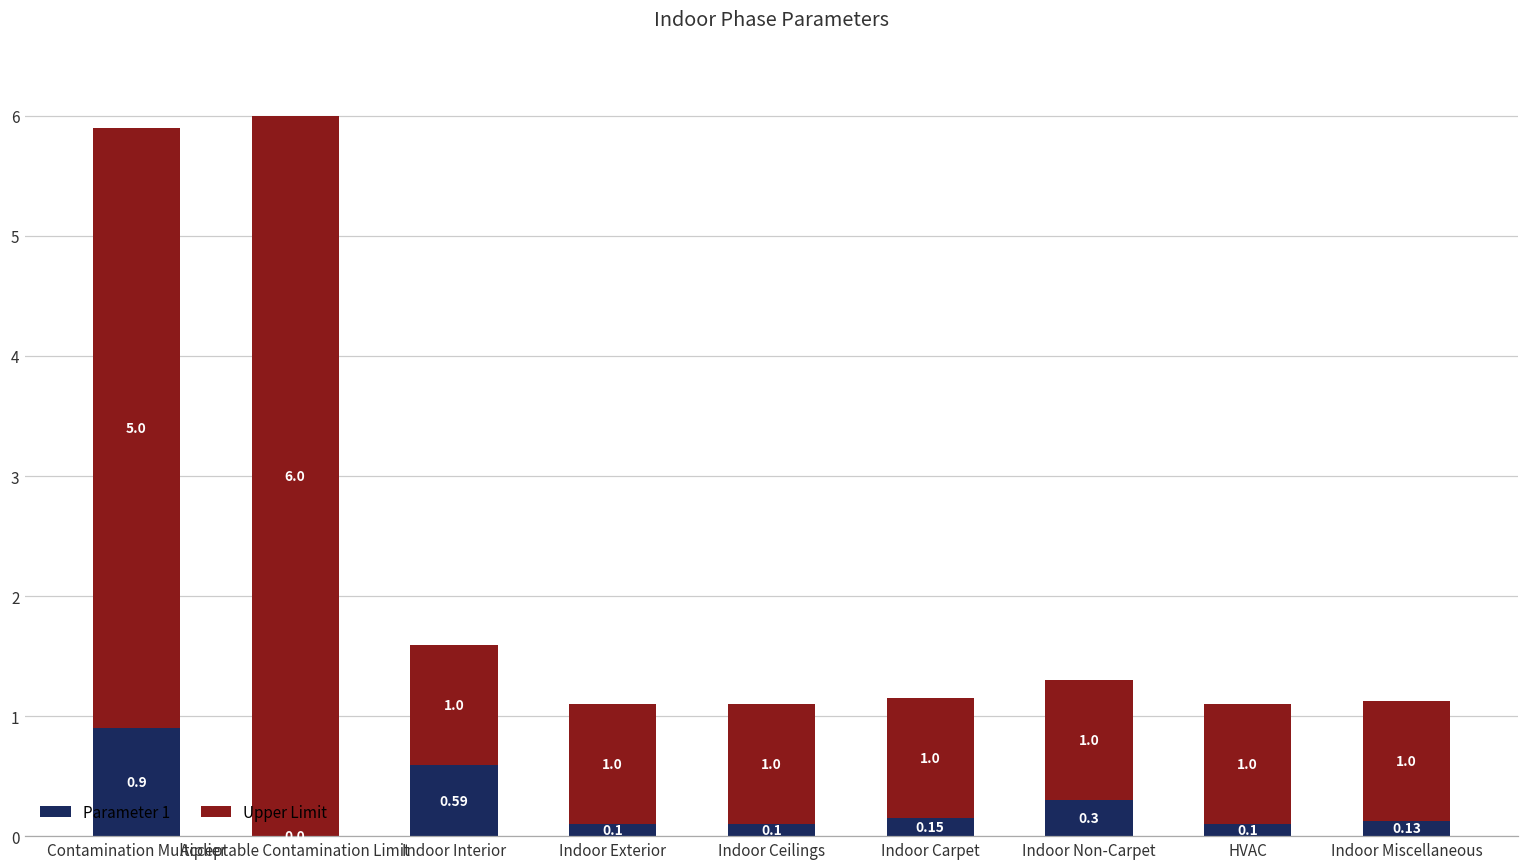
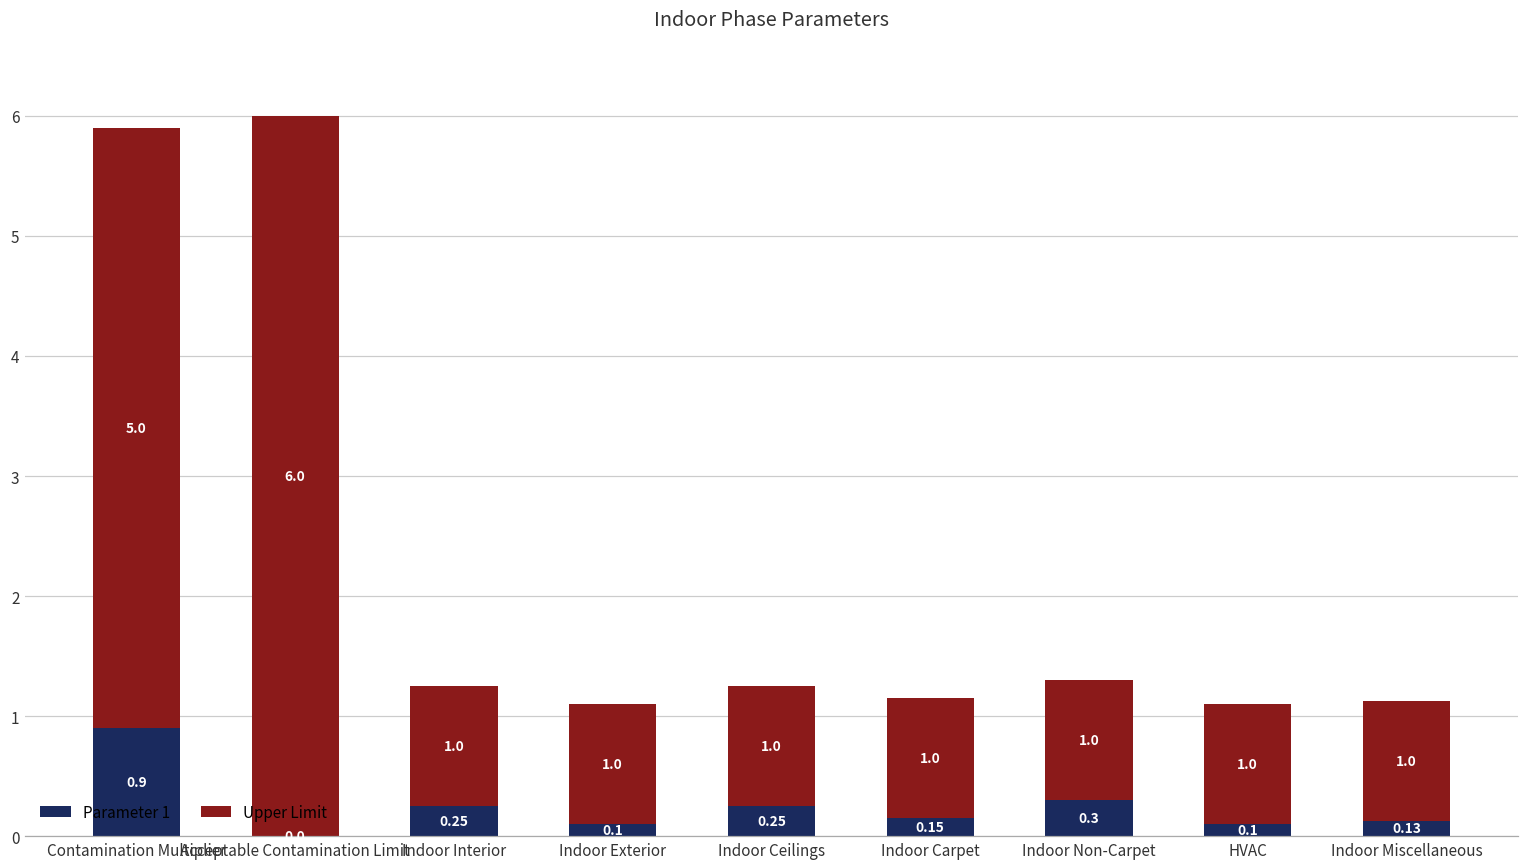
Parameter 1, Indoor Interior: 0.59 -> 0.25
Parameter 1, Indoor Ceilings: 0.1 -> 0.25
